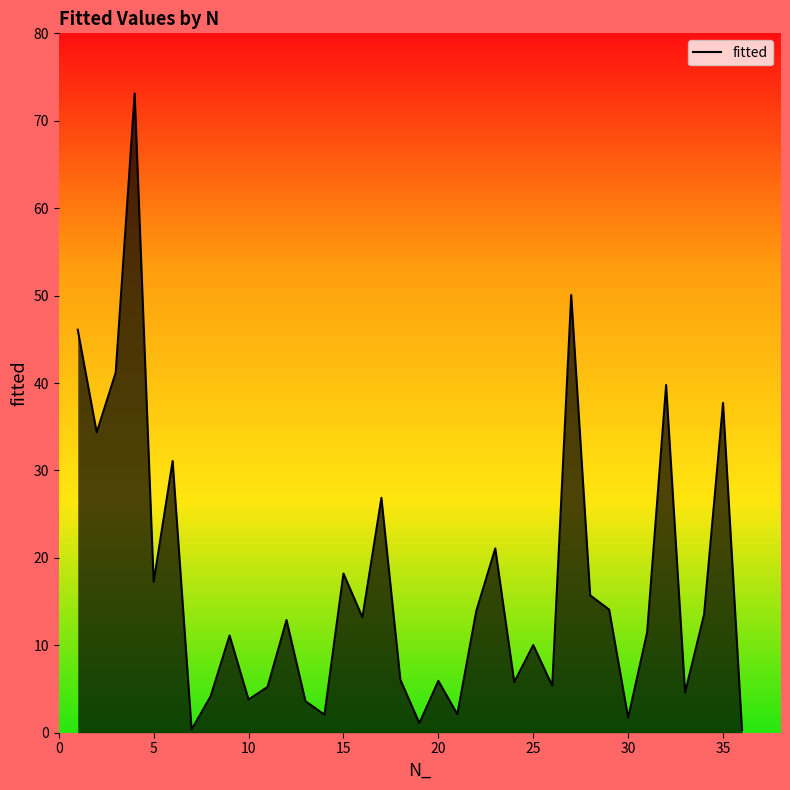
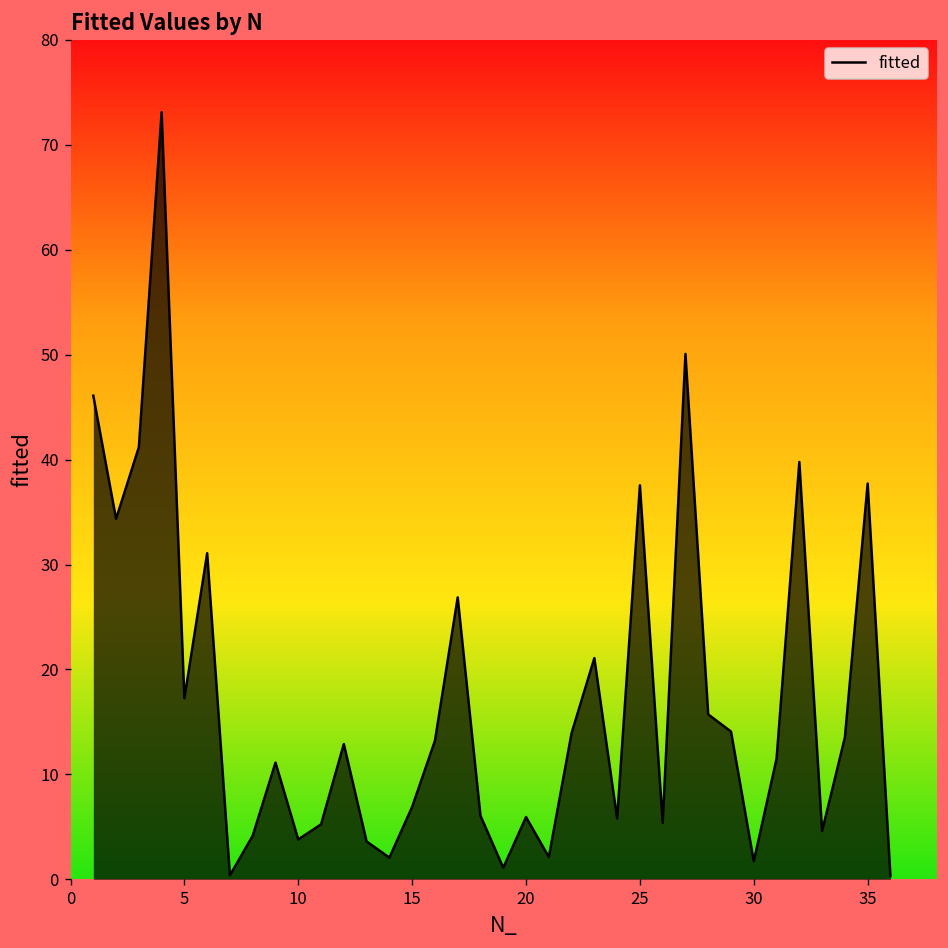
15: 18 -> 7
25: 10 -> 38
